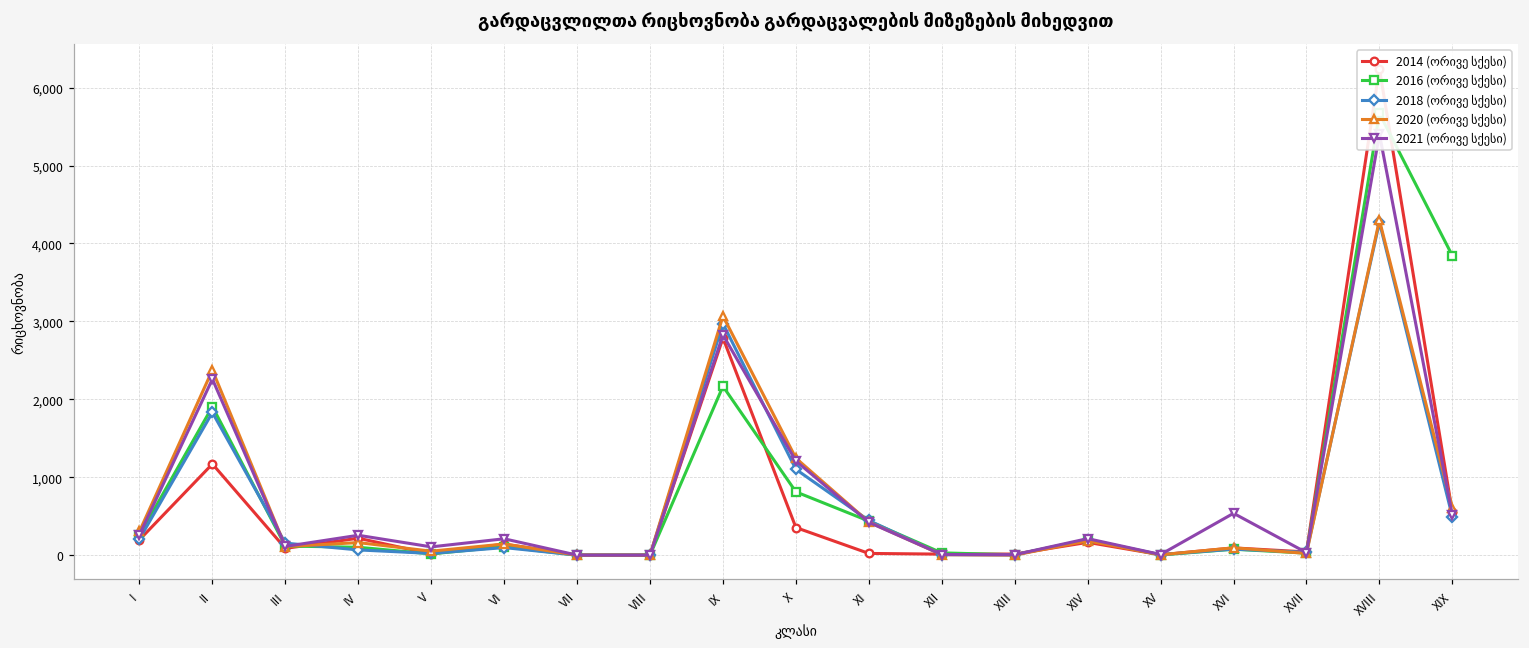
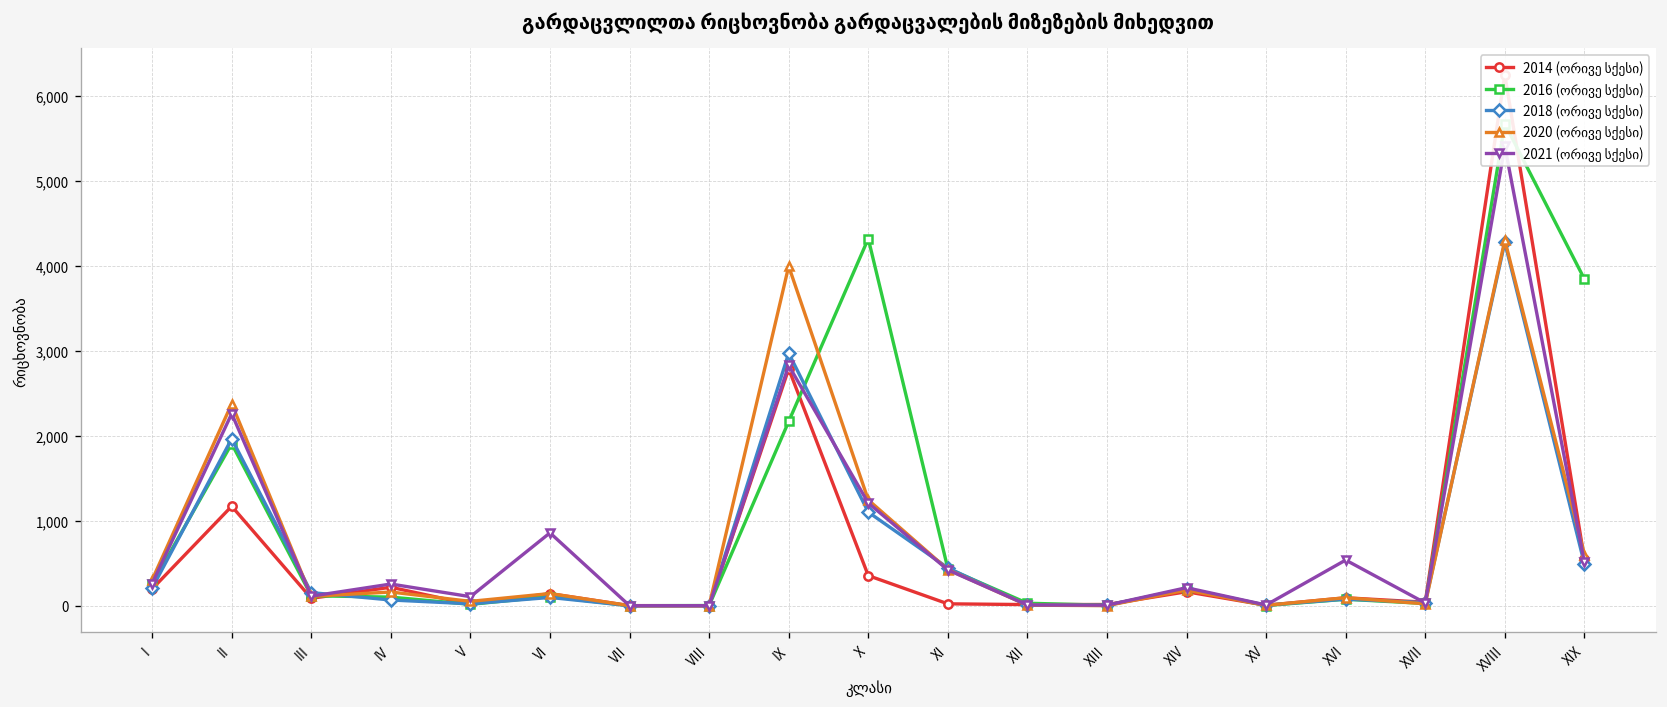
2018 (ორივე სქესი), II: 1,800 -> 2,000
2021 (ორივე სქესი), VI: 200 -> 900
2020 (ორივე სქესი), IX: 3,100 -> 4,000
2016 (ორივე სქესი), X: 800 -> 4,300
